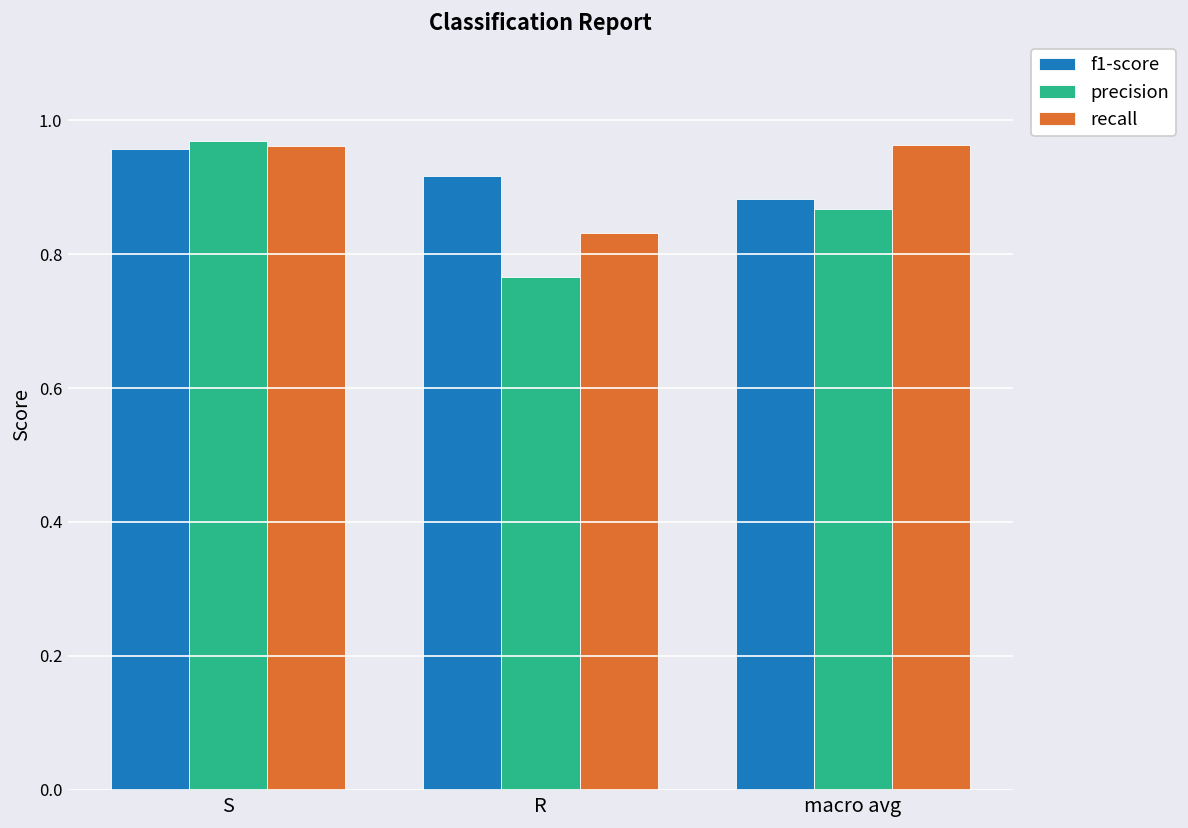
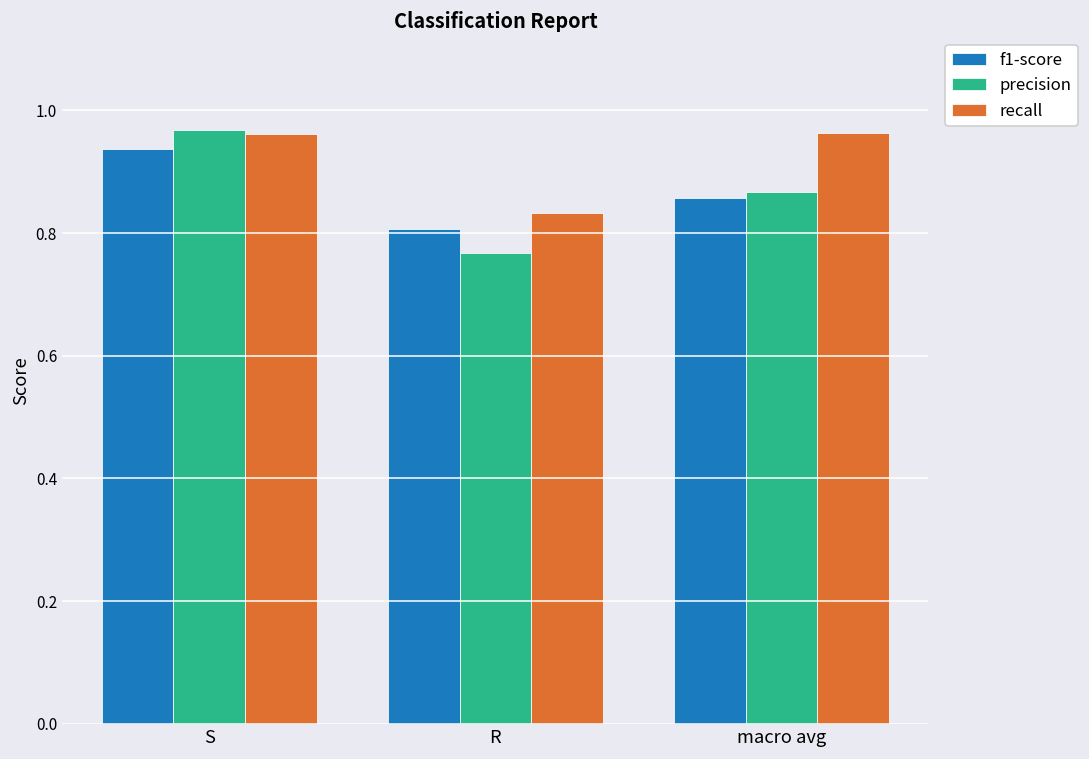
f1-score, S: 0.96 -> 0.94
f1-score, R: 0.92 -> 0.81
f1-score, macro avg: 0.88 -> 0.86
